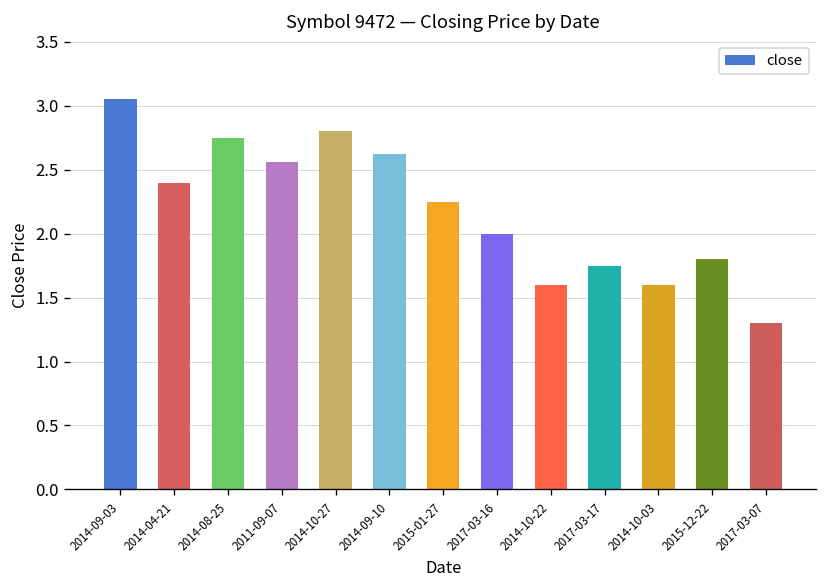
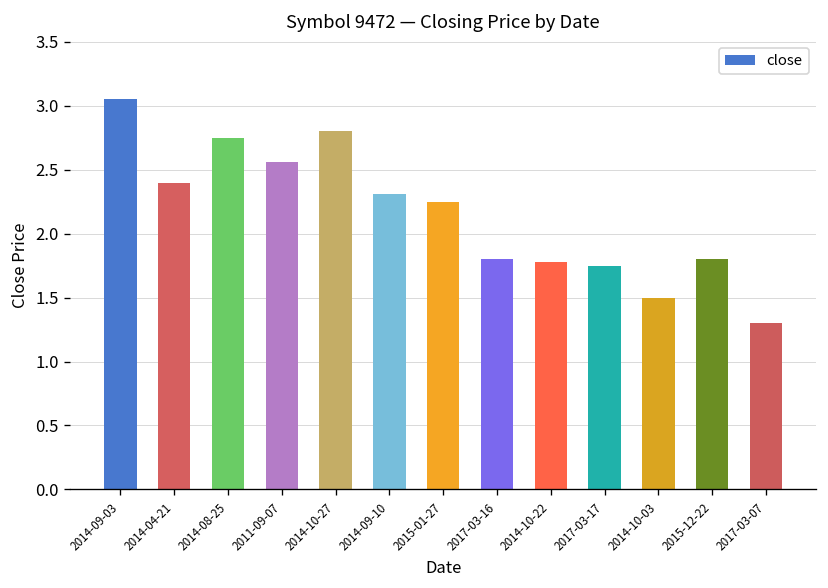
2014-09-10: 2.62 -> 2.31
2017-03-16: 2.0 -> 1.8
2014-10-22: 1.60 -> 1.78
2014-10-03: 1.6 -> 1.5
